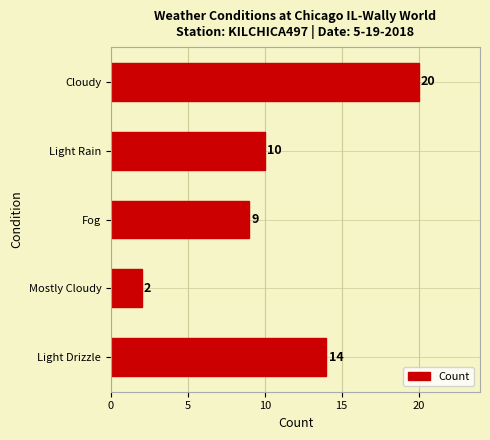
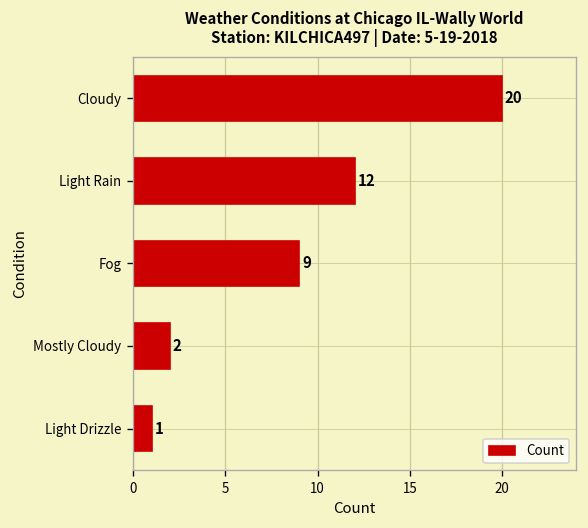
Light Rain: 10 -> 12
Light Drizzle: 14 -> 1
